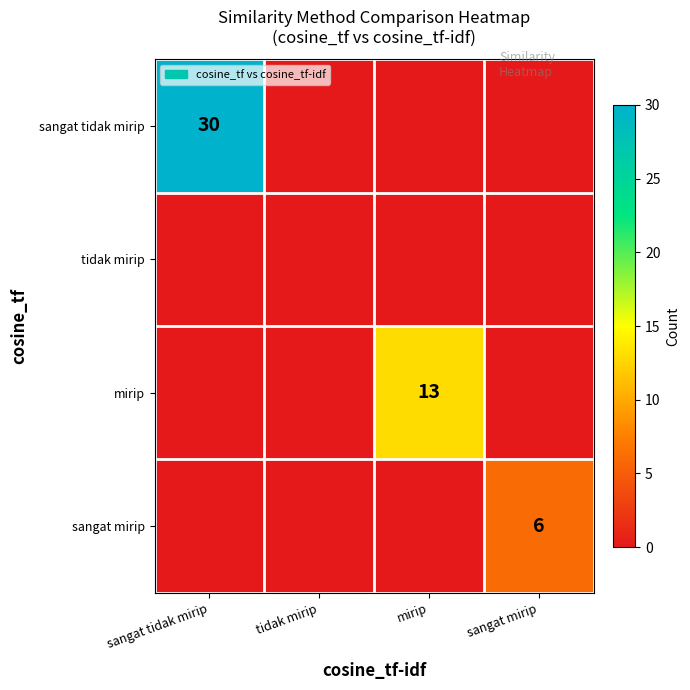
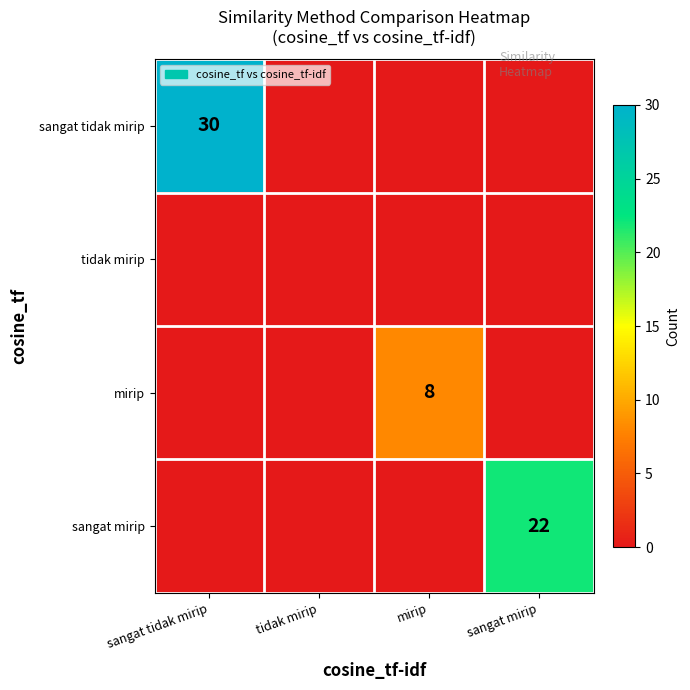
mirip, mirip: 13 -> 8
sangat mirip, sangat mirip: 6 -> 22
